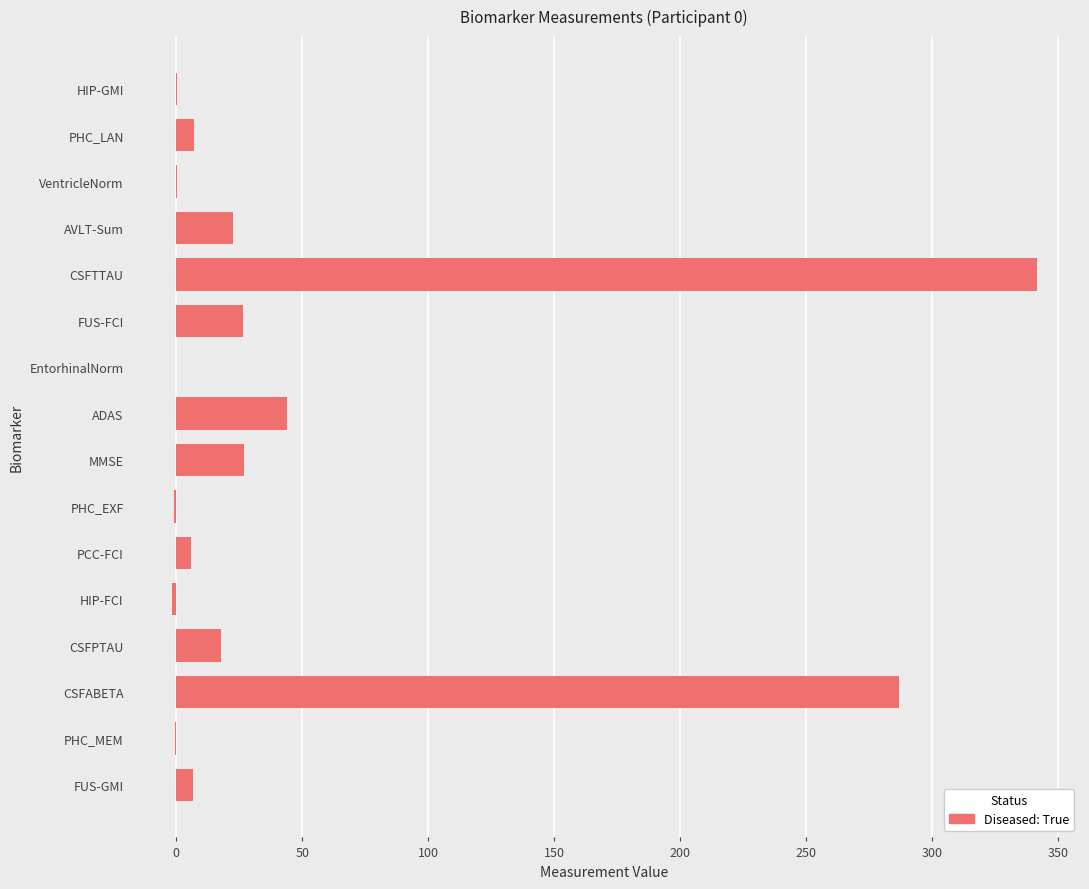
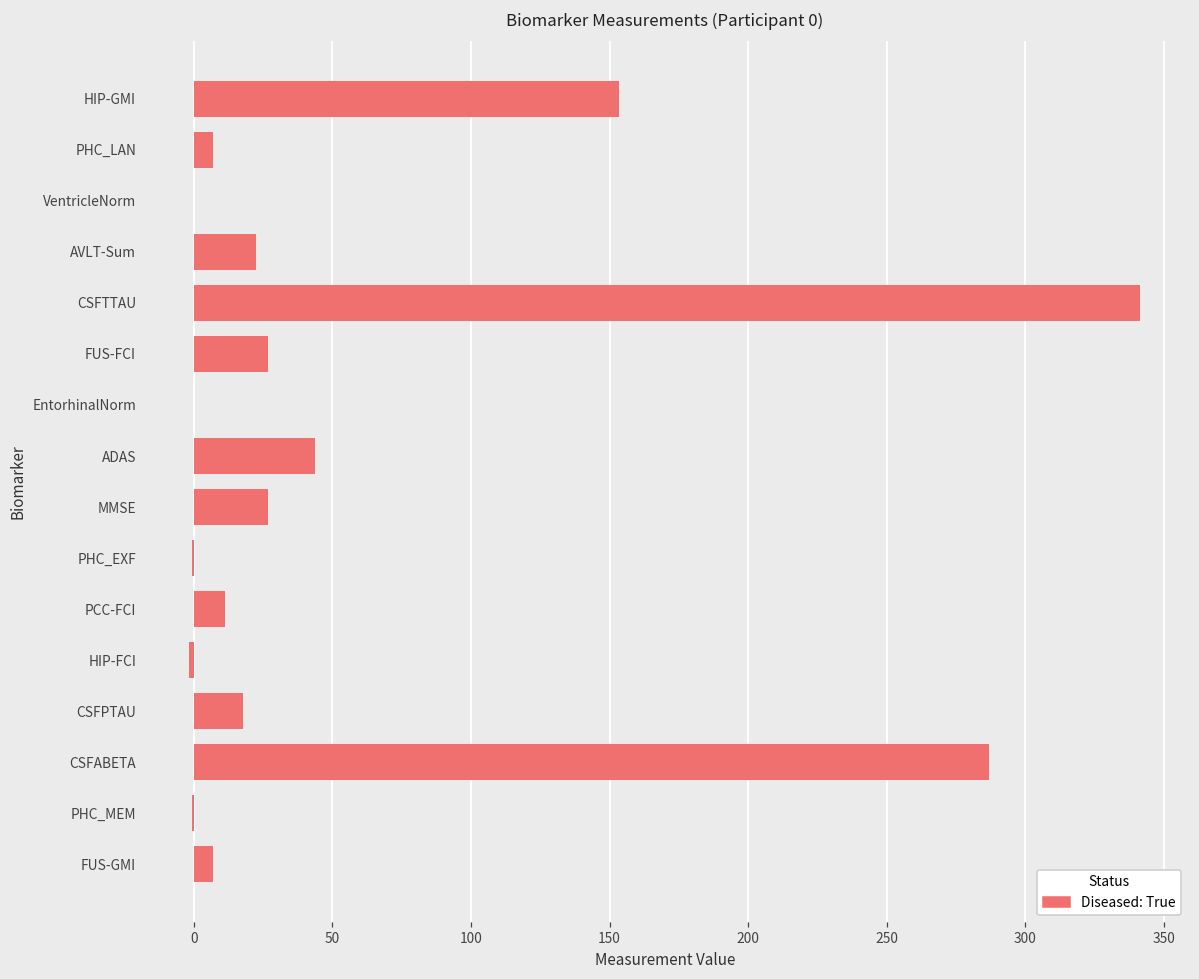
HIP-GMI: 0 -> 153
PCC-FCI: 6 -> 11
